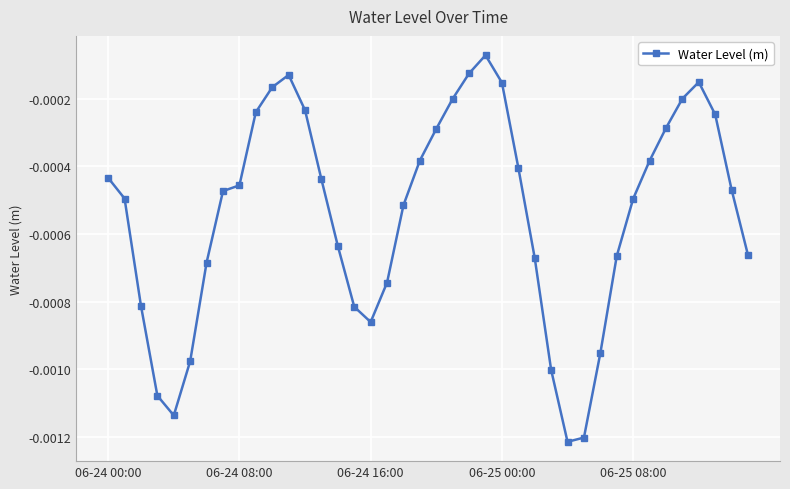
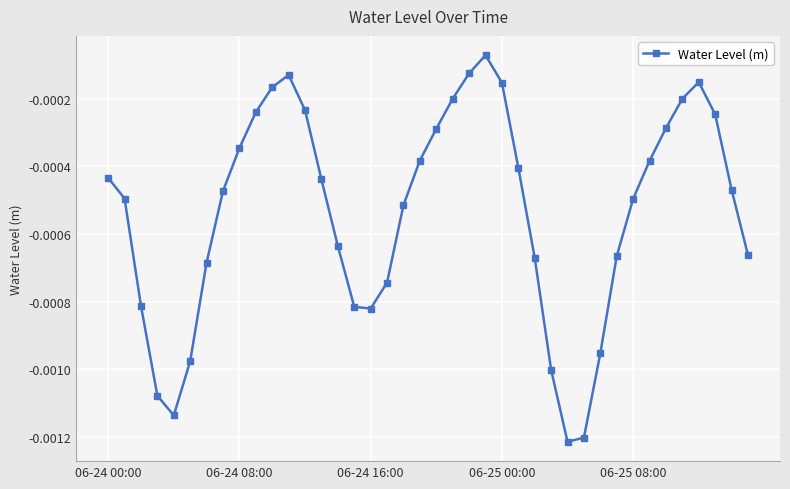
06-24 08:00: -0.00046 -> -0.00035
06-24 16:00: -0.00086 -> -0.00082
